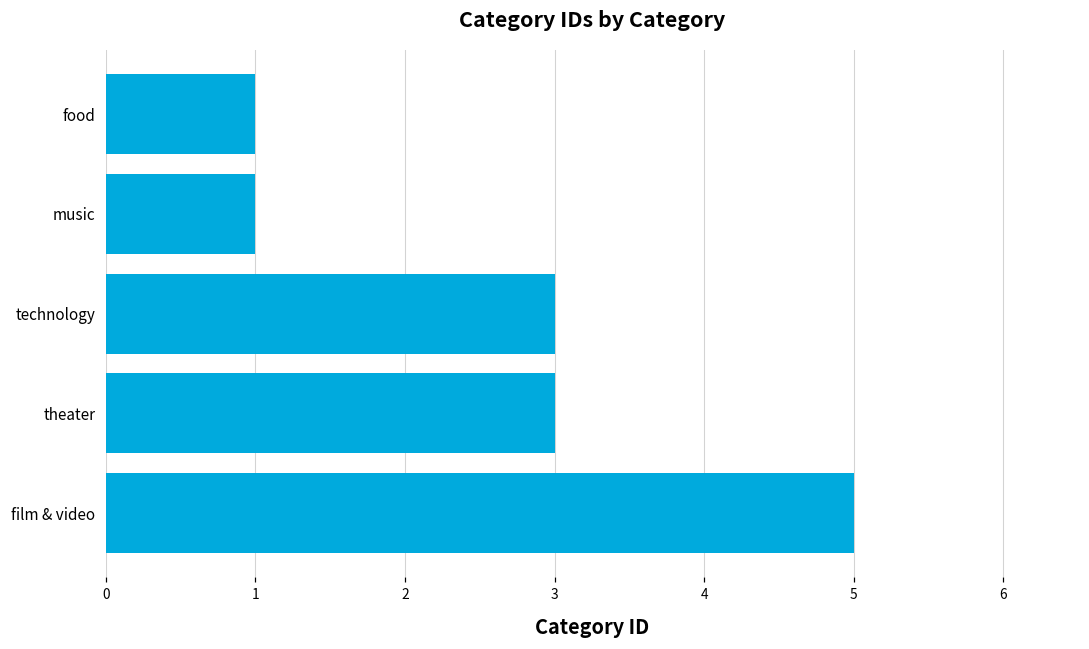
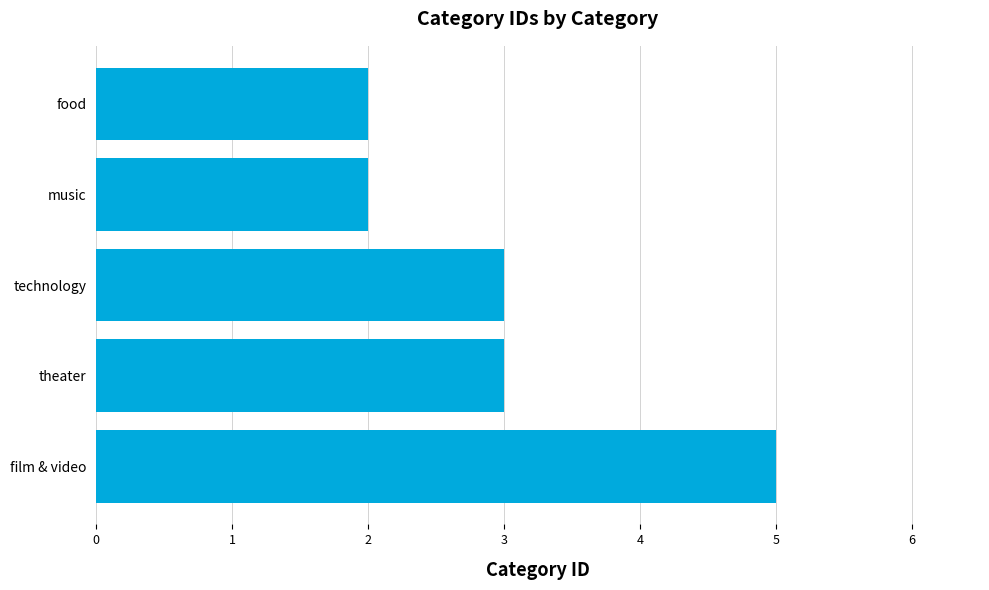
food: 1 -> 2
music: 1 -> 2
